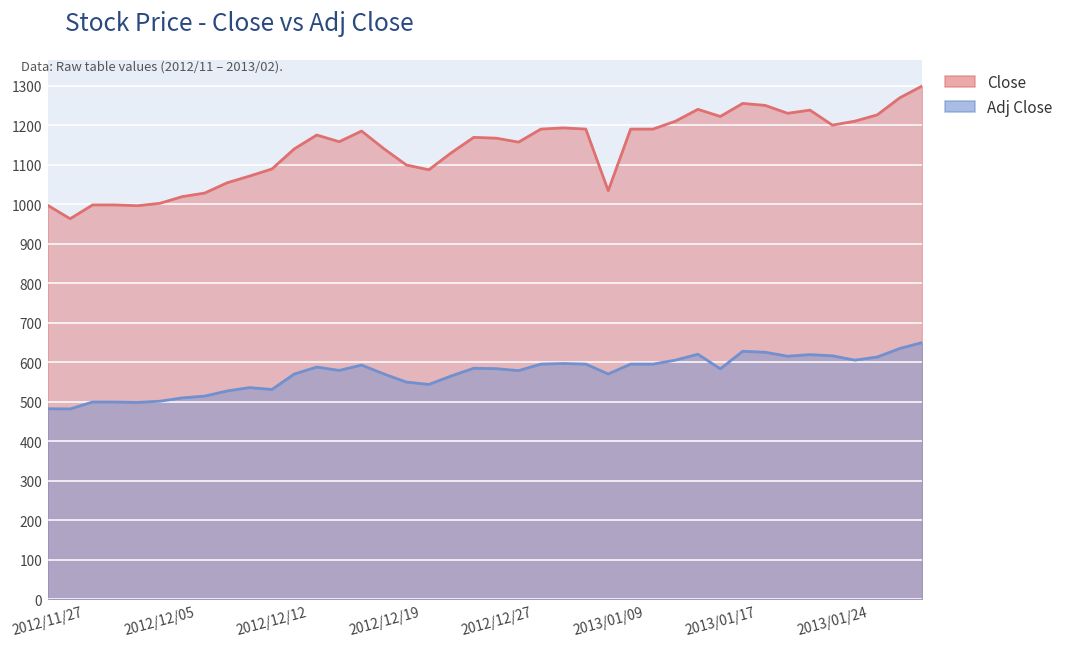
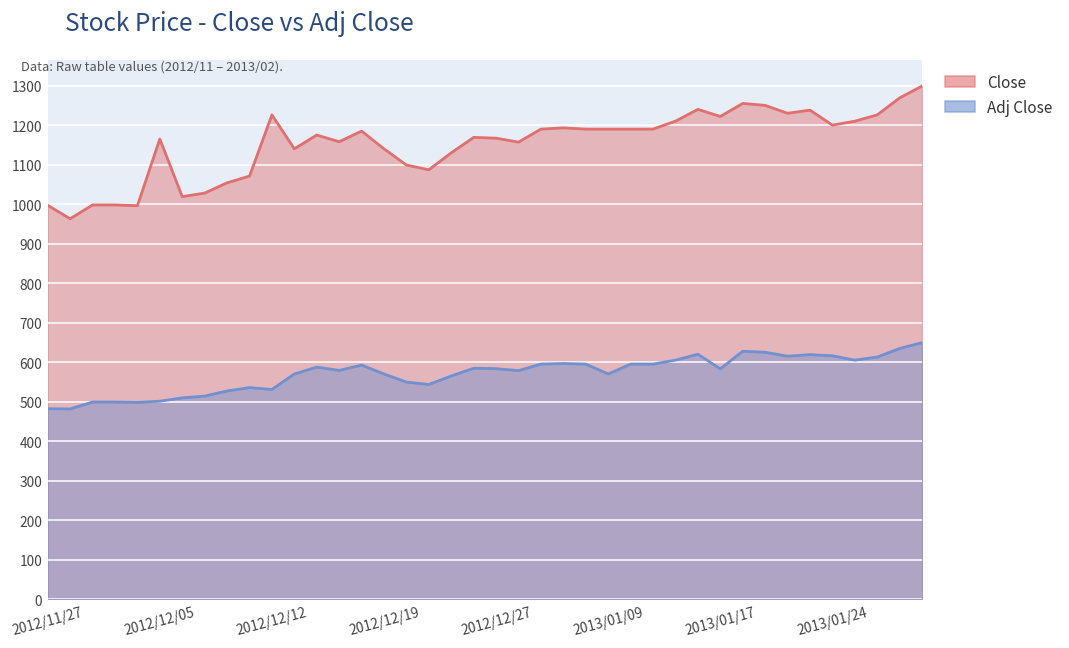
Close, 2012/12/05: 1000 -> 1170
Close, 2012/12/12: 1090 -> 1230
Close, 2013/01/09: 1030 -> 1190
